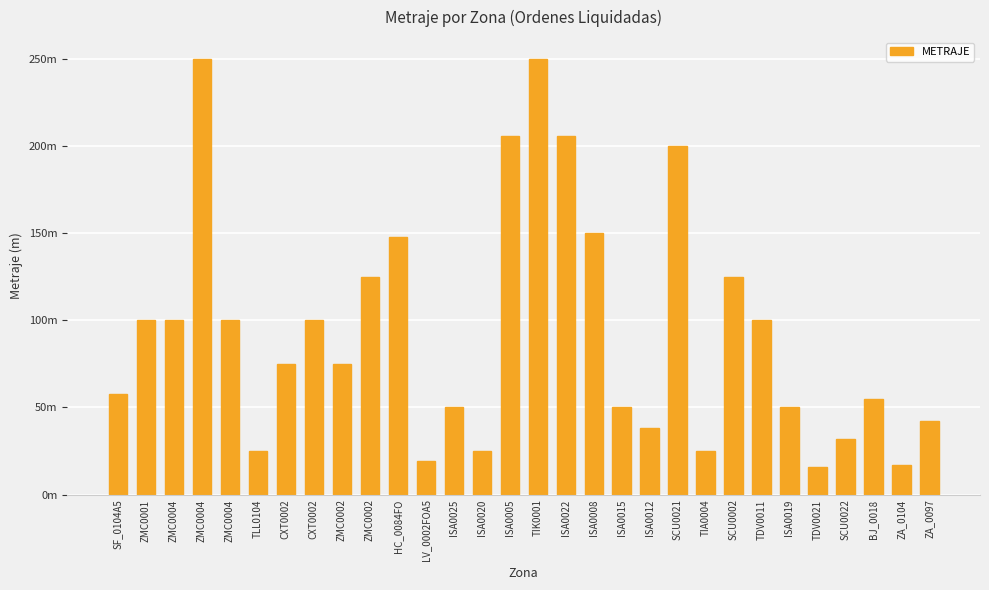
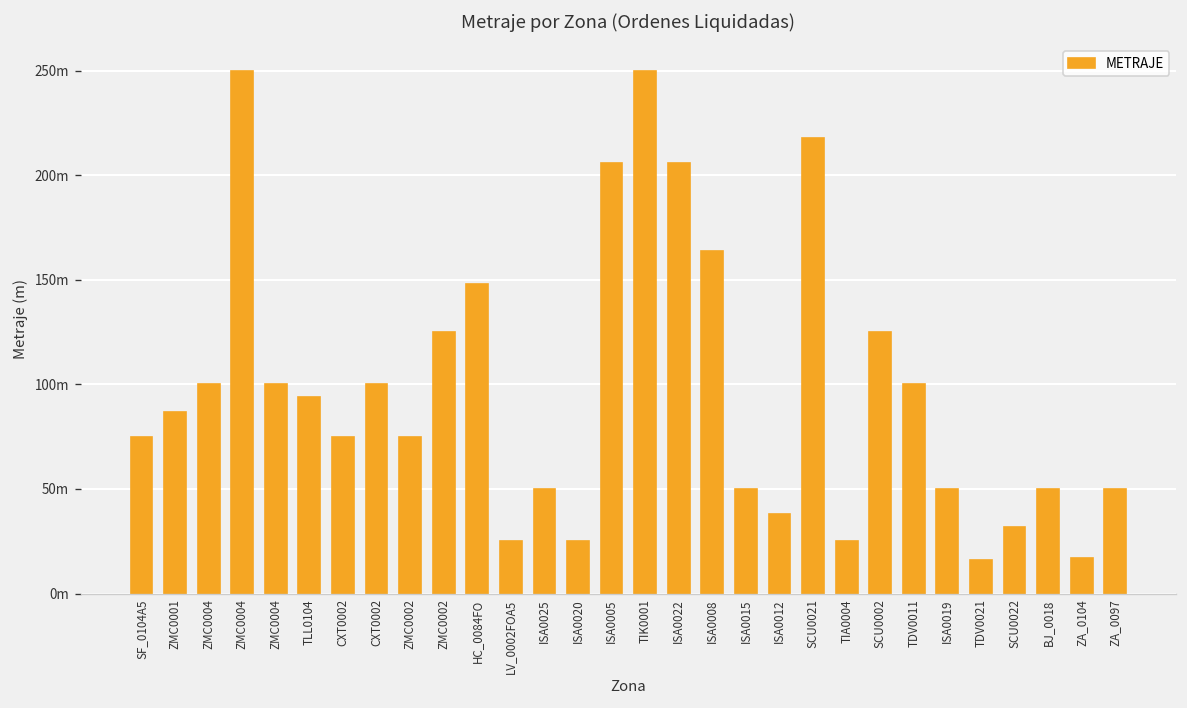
SF_0104A5: 58m -> 75m
ZMC0001: 100m -> 87m
TLL0104: 25m -> 94m
LV_0002FOA5: 19m -> 25m
ISA0008: 150m -> 164m
SCU0021: 200m -> 218m
BJ_0018: 55m -> 50m
ZA_0097: 42m -> 50m
